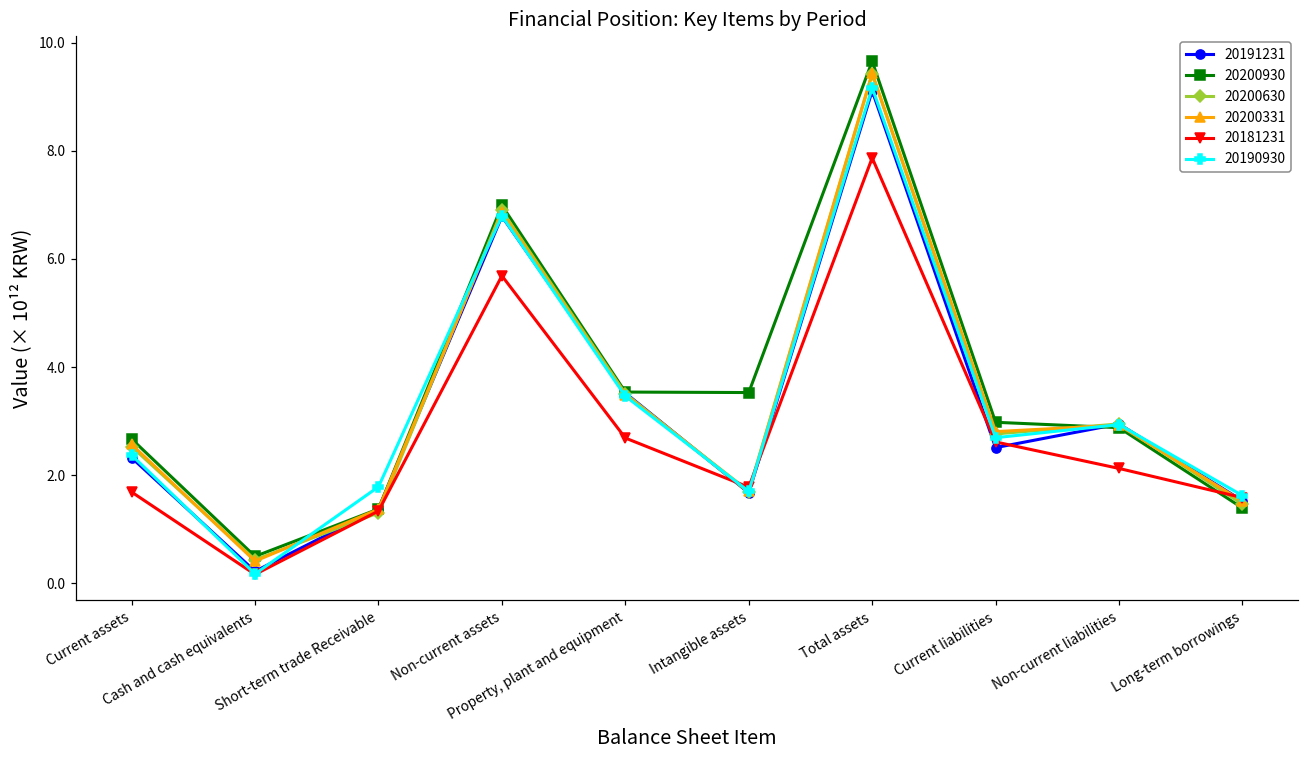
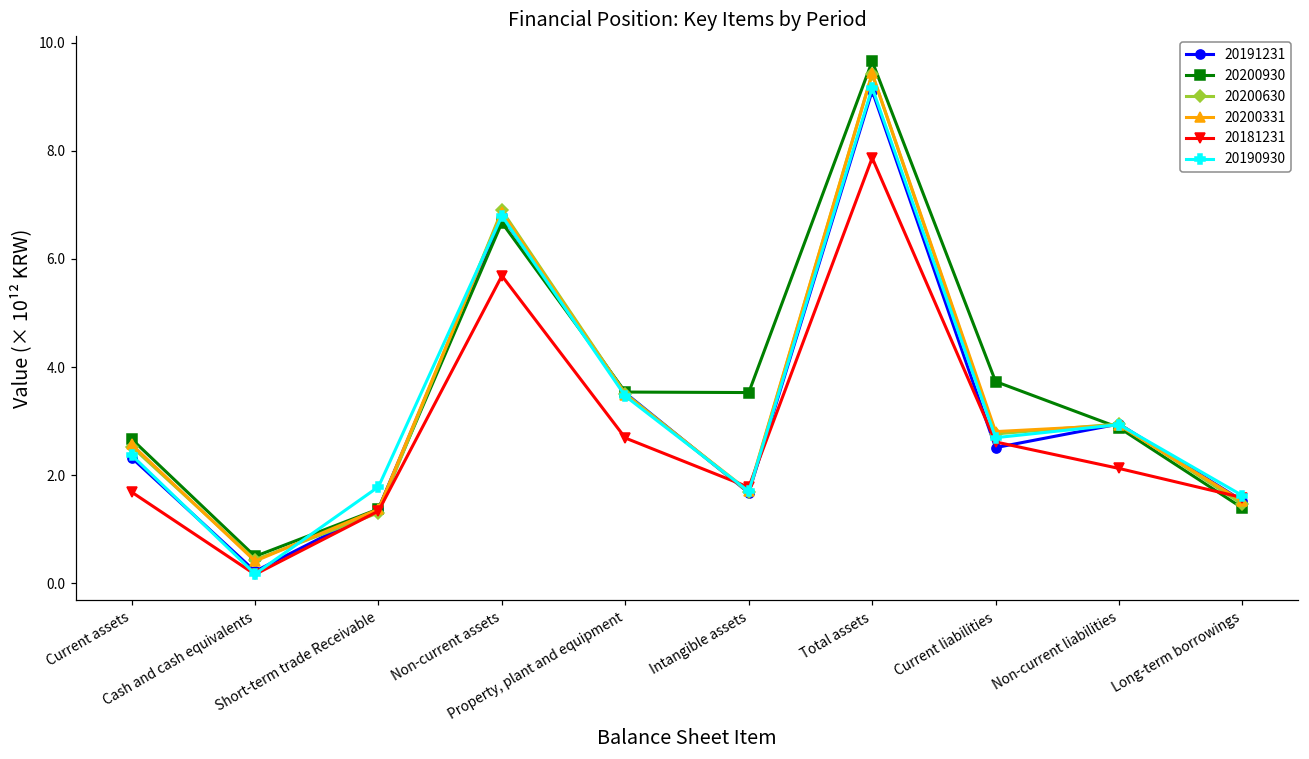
20200930, Non-current assets: 7.0 -> 6.7
20200930, Current liabilities: 3.0 -> 3.7
